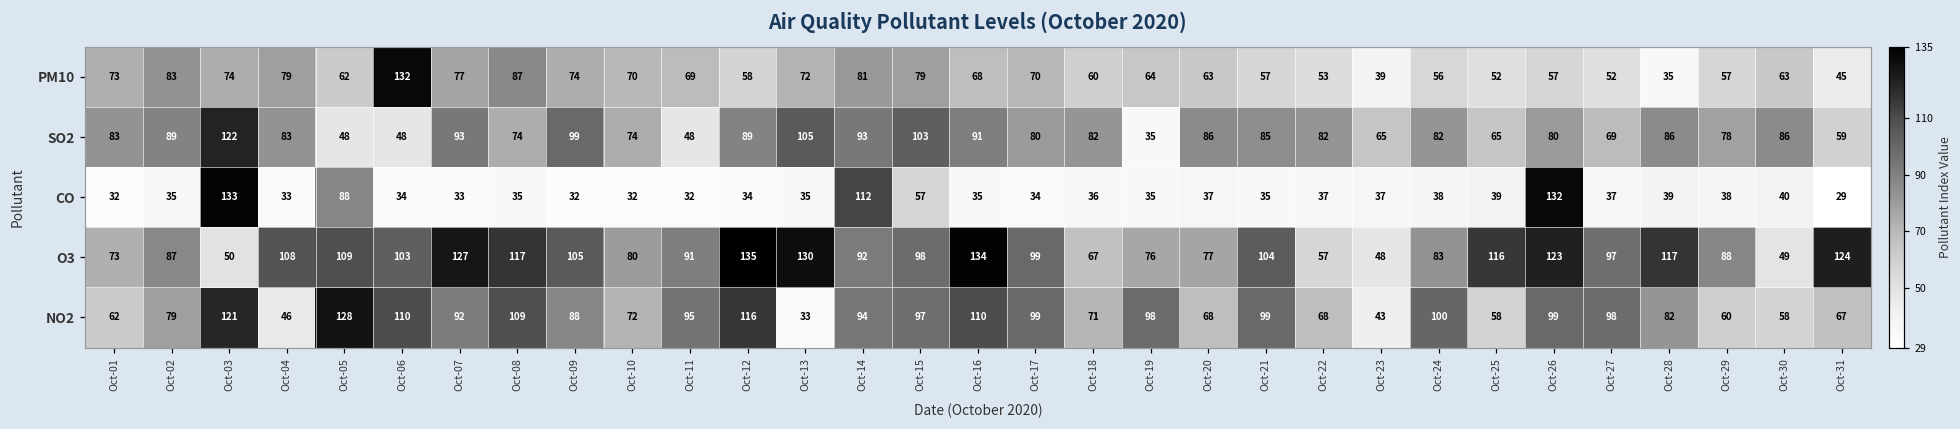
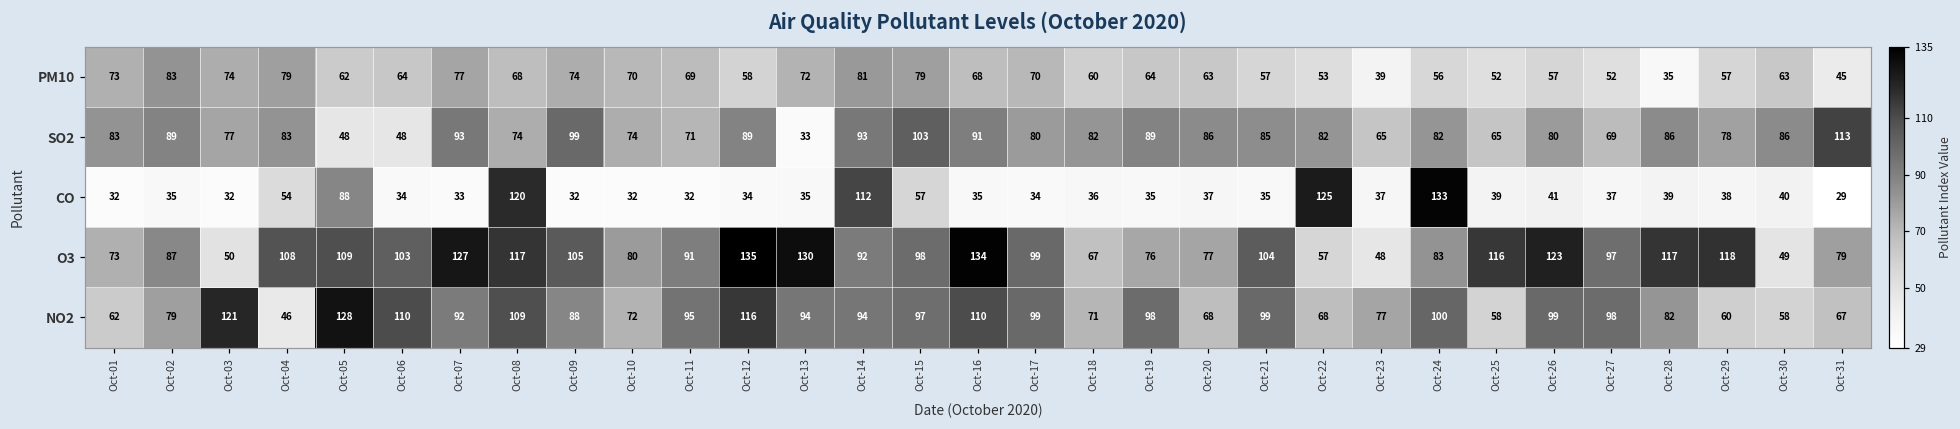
PM10, Oct-06: 132 -> 64
PM10, Oct-08: 87 -> 68
SO2, Oct-03: 122 -> 77
SO2, Oct-11: 48 -> 71
SO2, Oct-13: 105 -> 33
SO2, Oct-19: 35 -> 89
SO2, Oct-31: 59 -> 113
CO, Oct-03: 133 -> 32
CO, Oct-04: 33 -> 54
CO, Oct-08: 35 -> 120
CO, Oct-22: 37 -> 125
CO, Oct-24: 38 -> 133
CO, Oct-26: 132 -> 41
O3, Oct-29: 88 -> 118
O3, Oct-31: 124 -> 79
NO2, Oct-13: 33 -> 94
NO2, Oct-23: 43 -> 77
